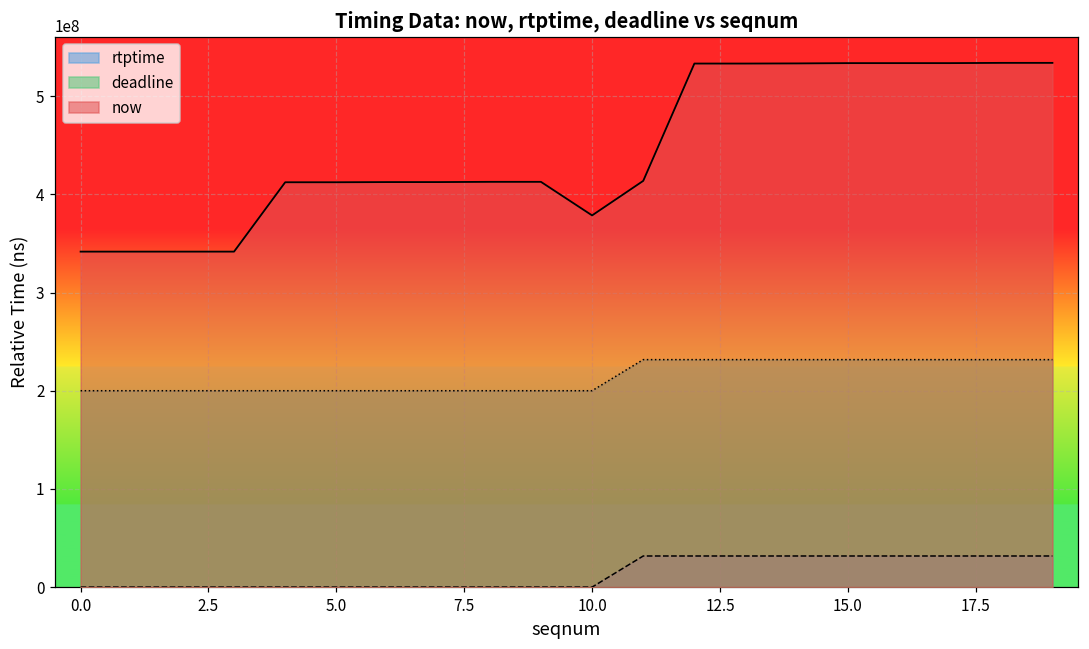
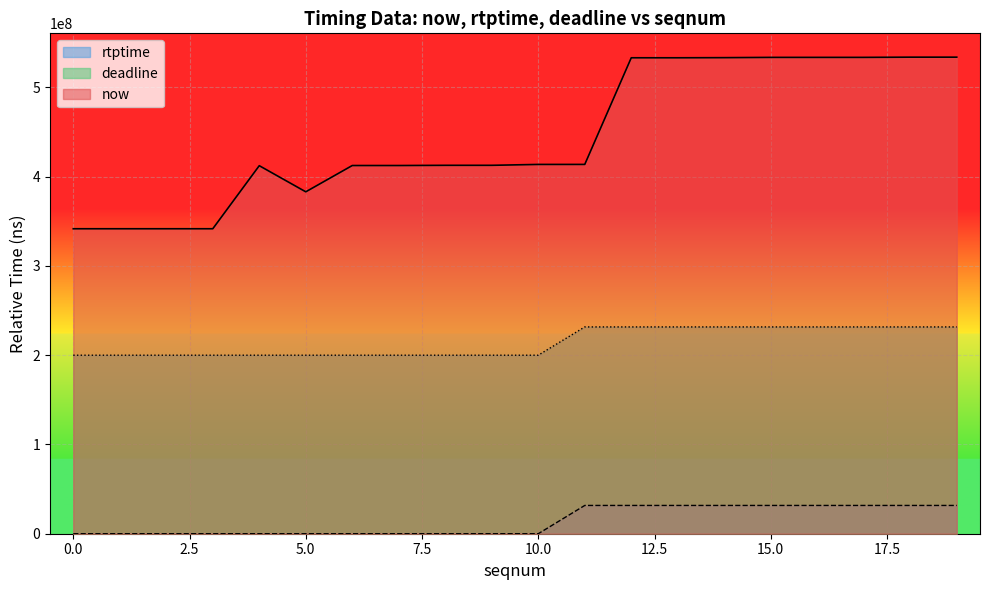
now, 5.0: 410000000 -> 380000000
now, 10.0: 380000000 -> 410000000
